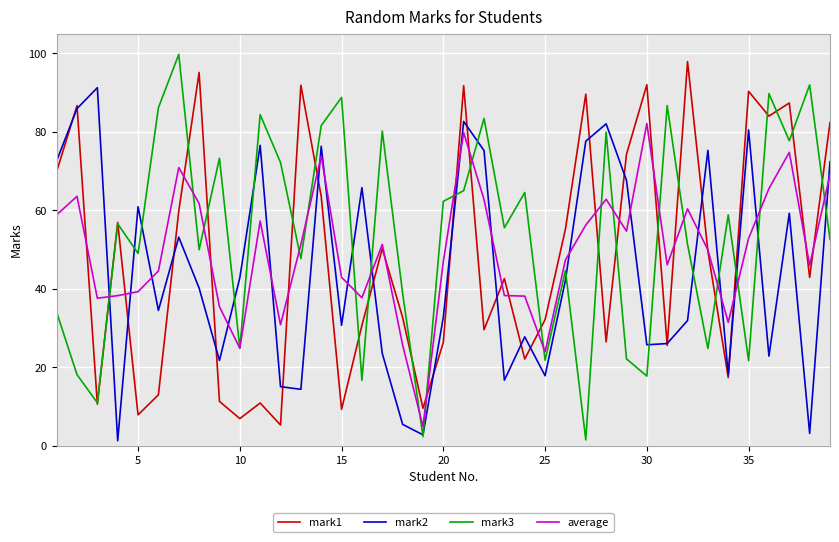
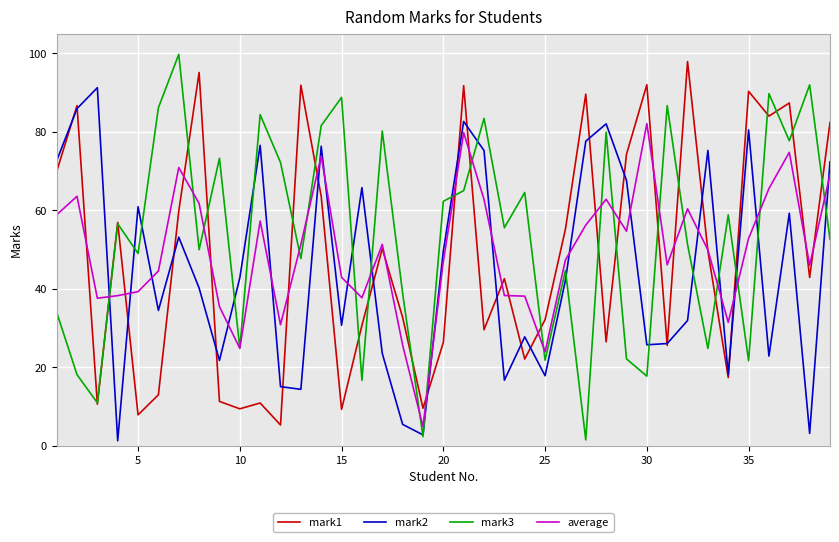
mark1, 10: 7 -> 9
mark2, 20: 33 -> 50
